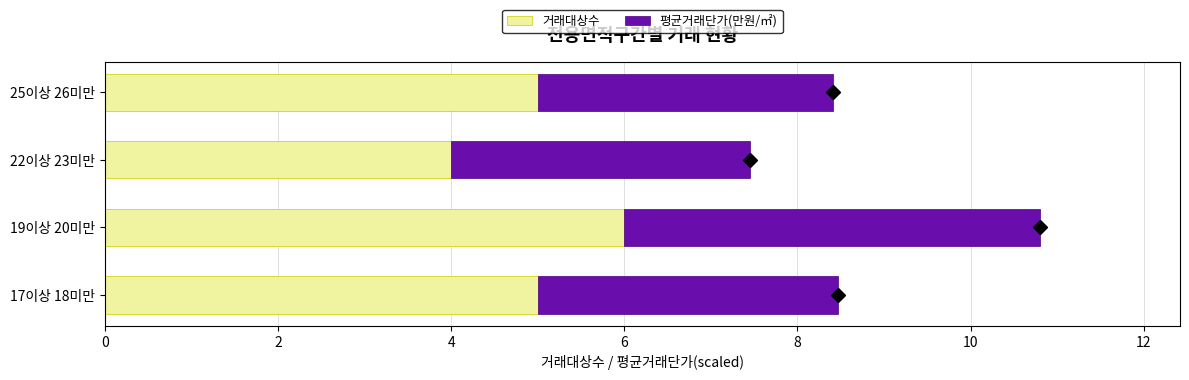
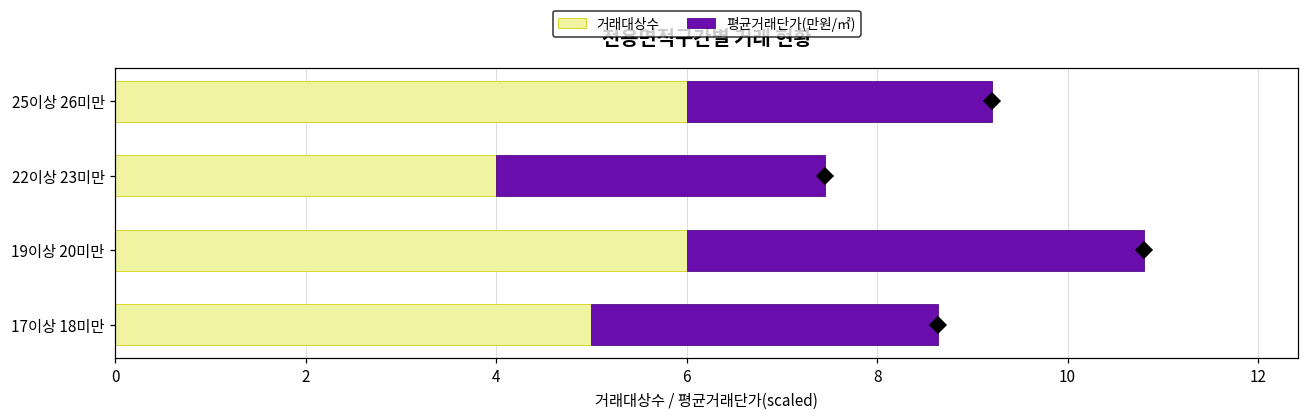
거래대상수, 25이상 26미만: 5 -> 6
평균거래단가(만원/㎡), 25이상 26미만: 3.4 -> 3.2
평균거래단가(만원/㎡), 17이상 18미만: 3.5 -> 3.6
